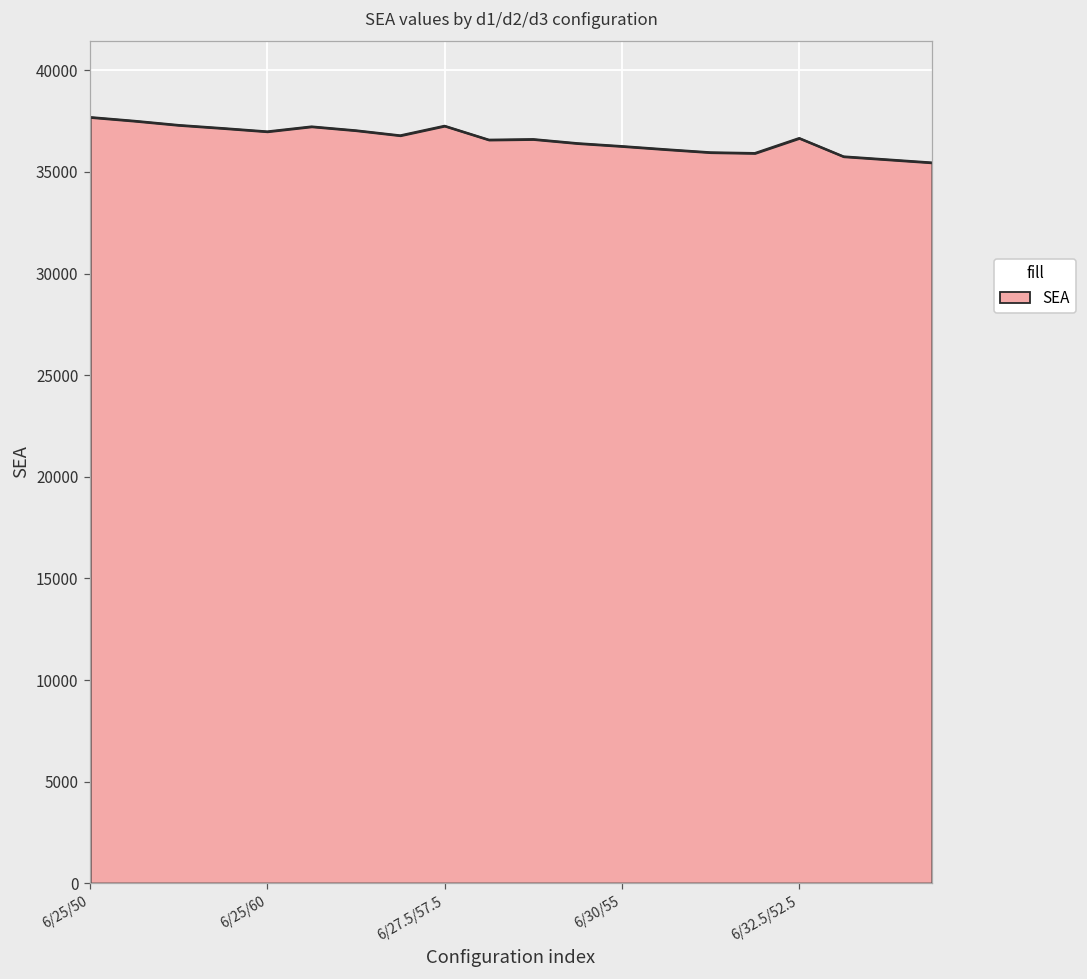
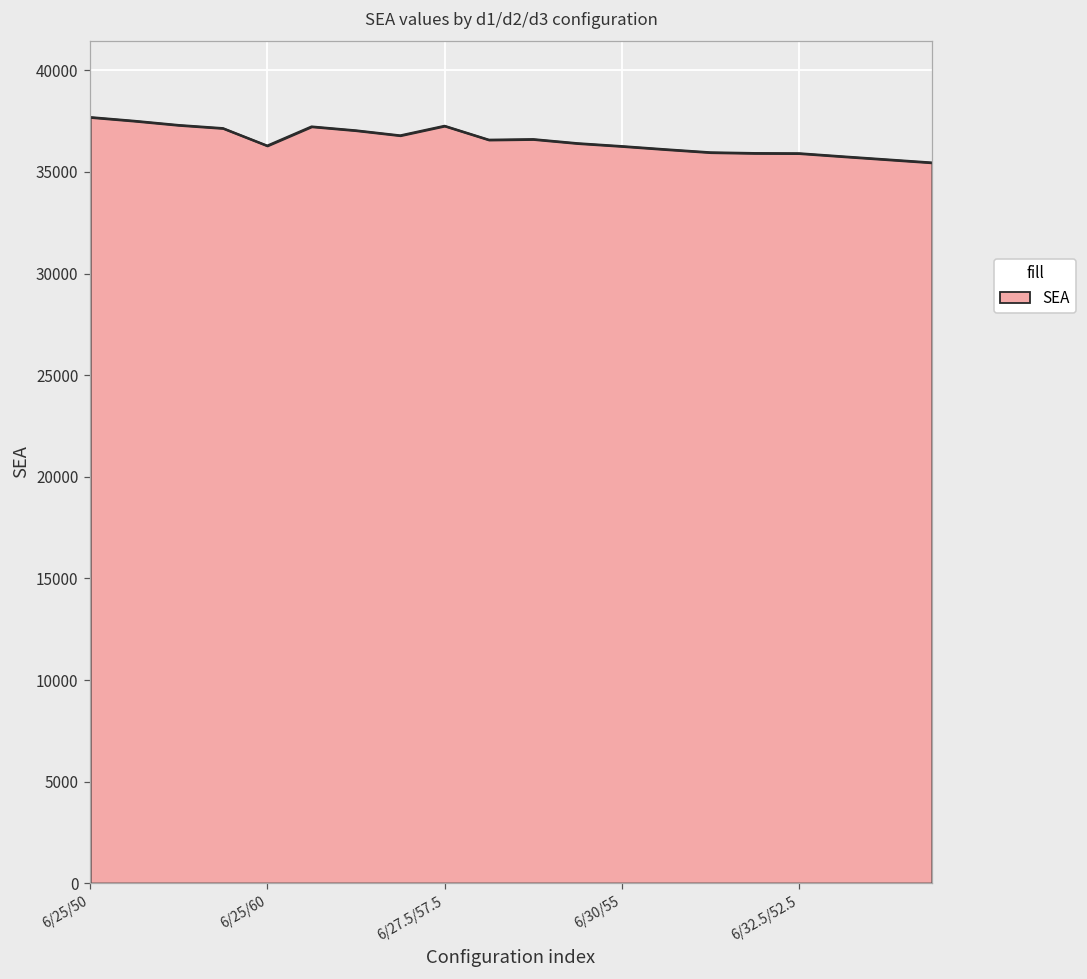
6/25/60: 37000 -> 36300
6/32.5/52.5: 36700 -> 35900
